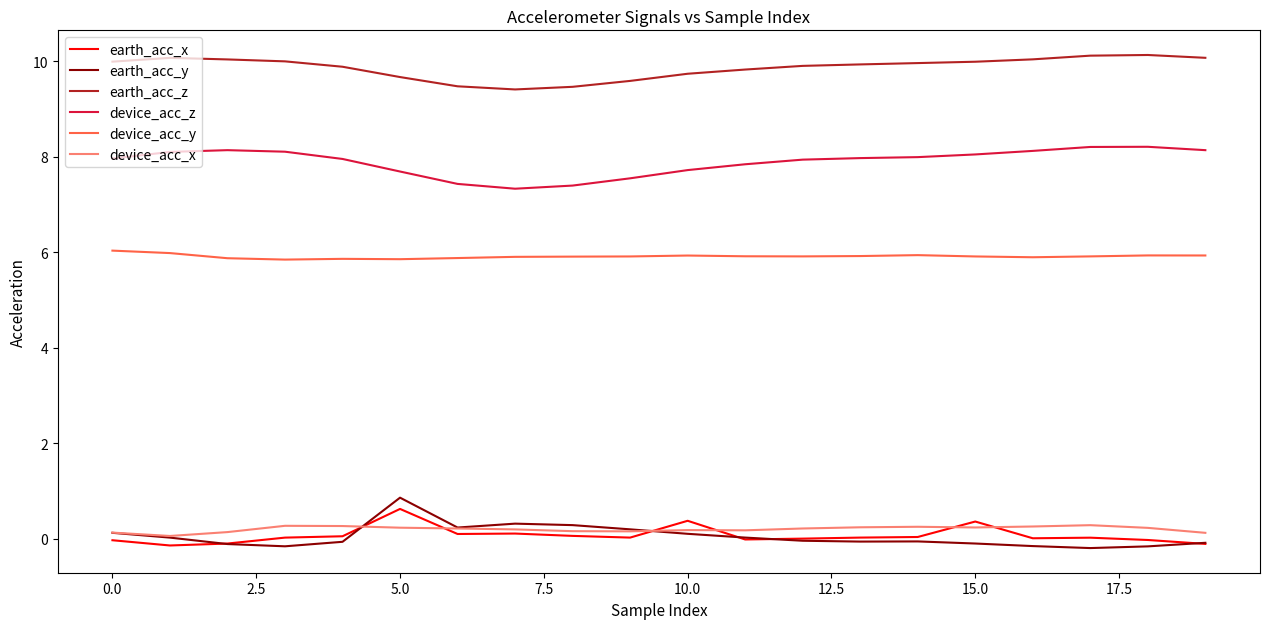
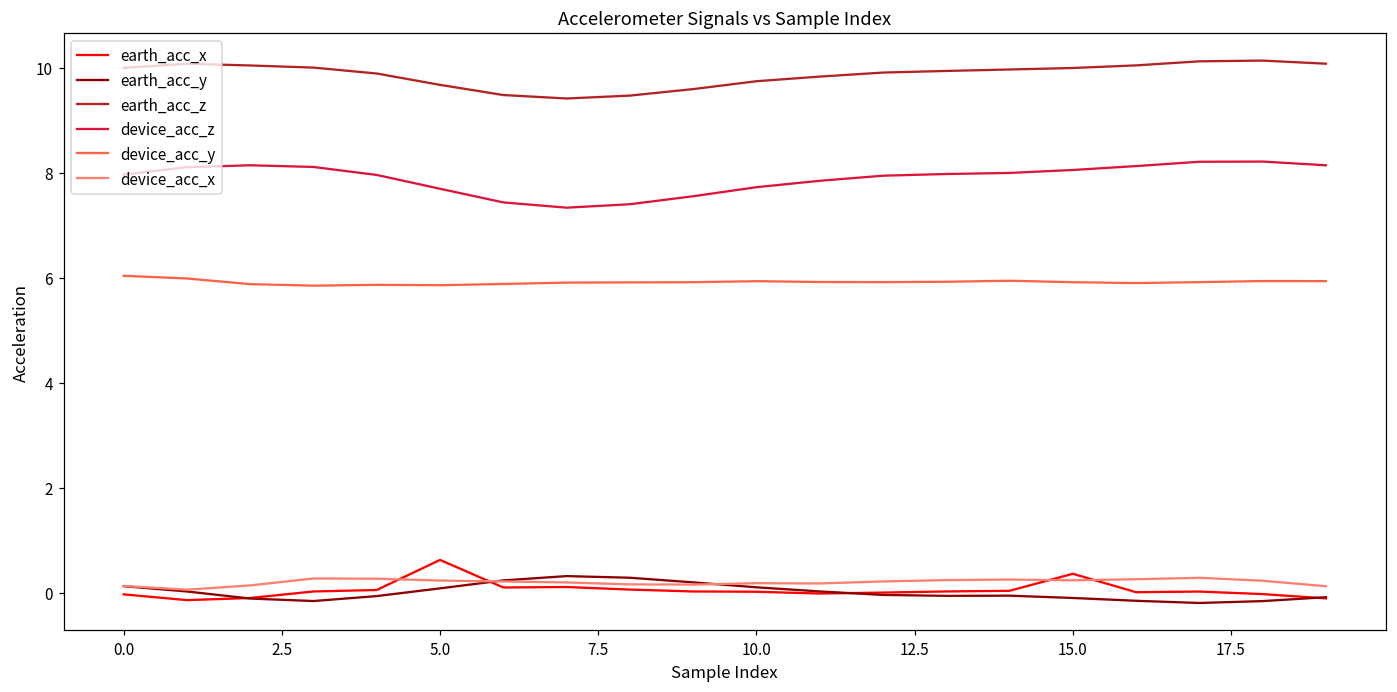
earth_acc_y, 5.0: 0.9 -> 0.1
earth_acc_x, 10.0: 0.4 -> 0.0
